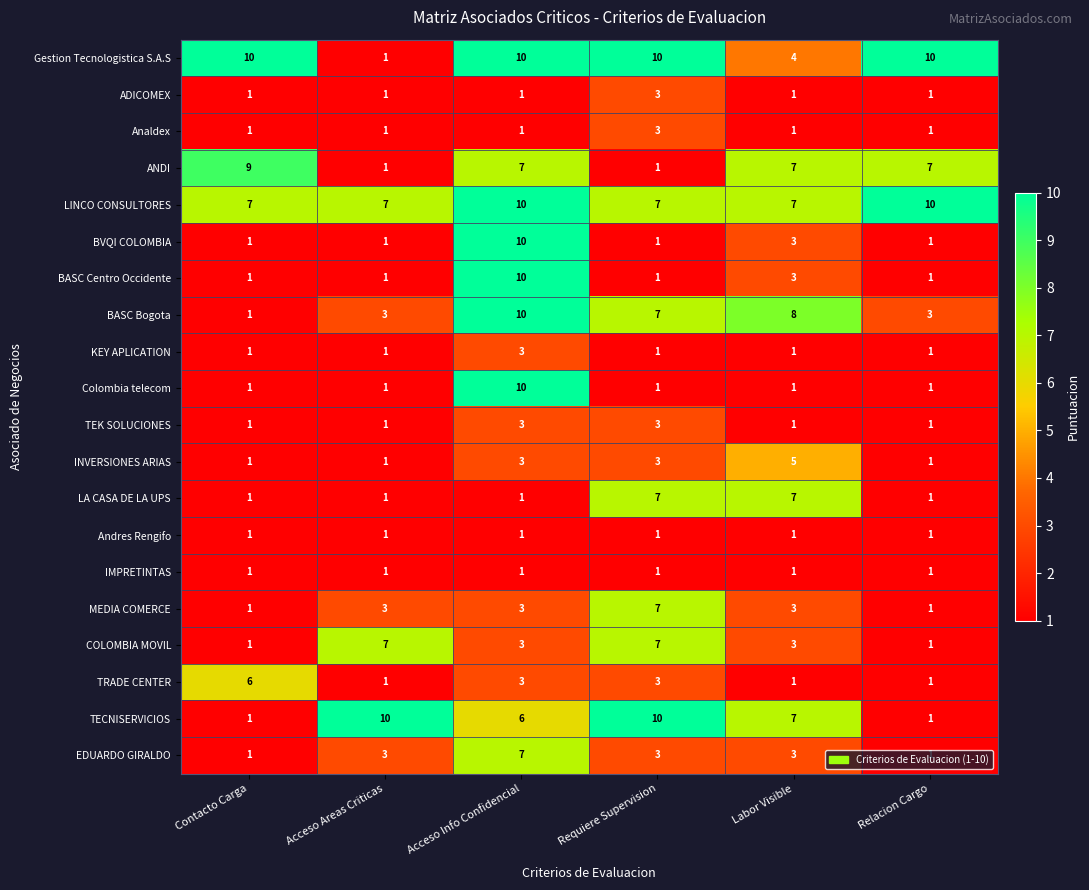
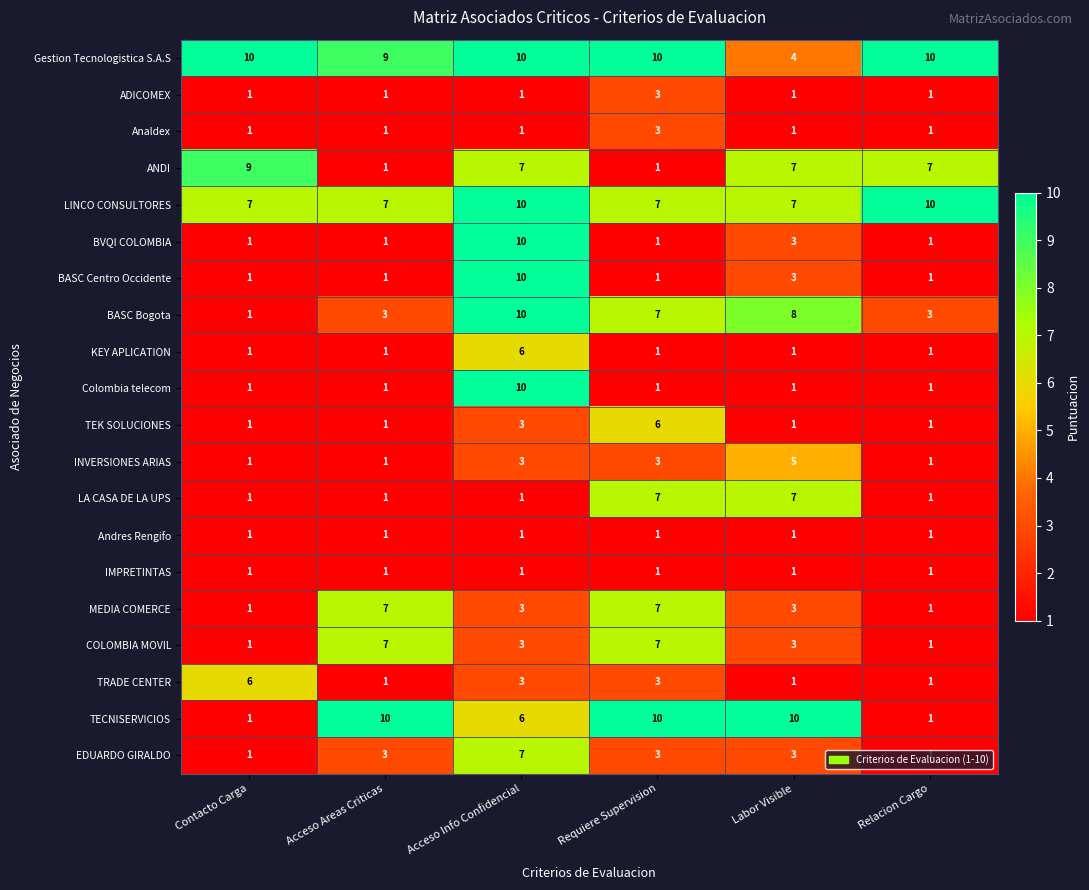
Gestion Tecnologistica S.A.S, Acceso Areas Criticas: 1 -> 9
KEY APLICATION, Acceso Info Confidencial: 3 -> 6
TEK SOLUCIONES, Requiere Supervision: 3 -> 6
MEDIA COMERCE, Acceso Areas Criticas: 3 -> 7
TECNISERVICIOS, Labor Visible: 7 -> 10
